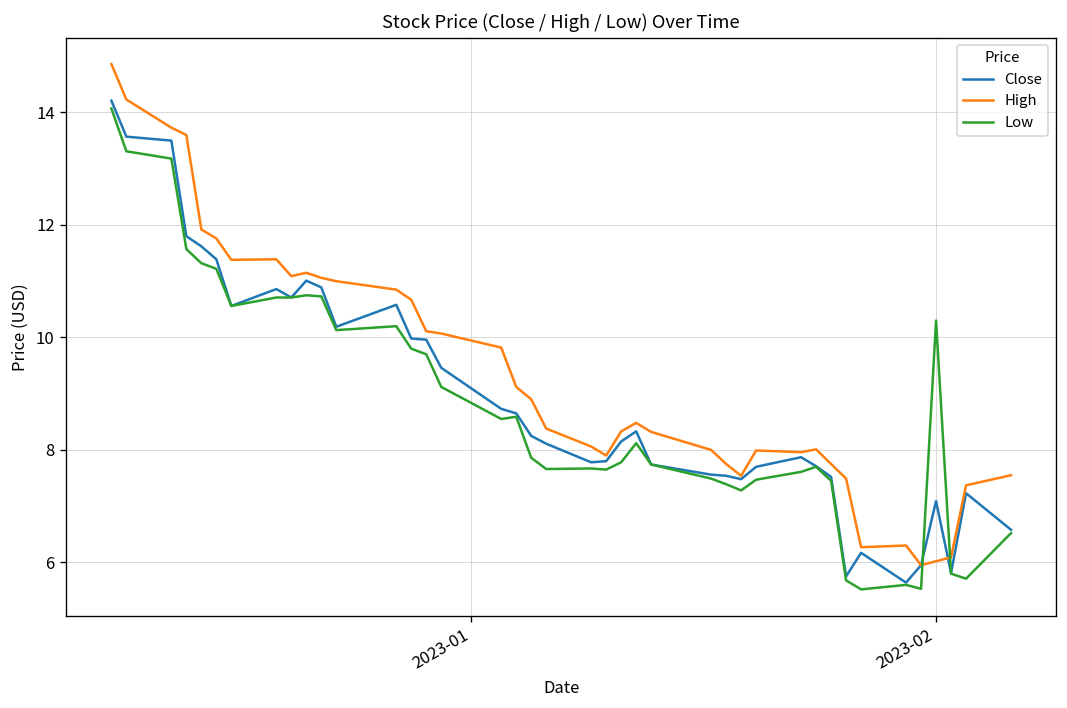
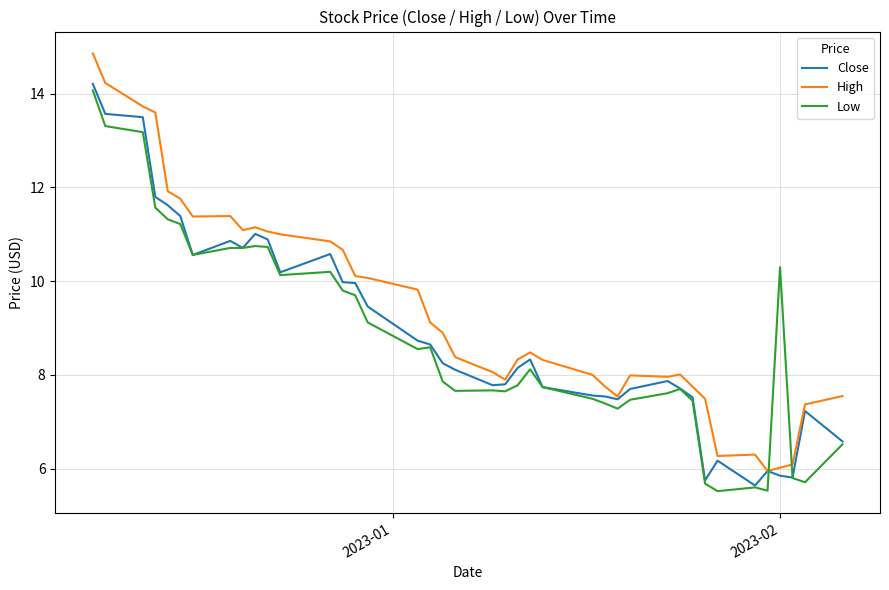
Close, 2023-02: 7.1 -> 5.9
